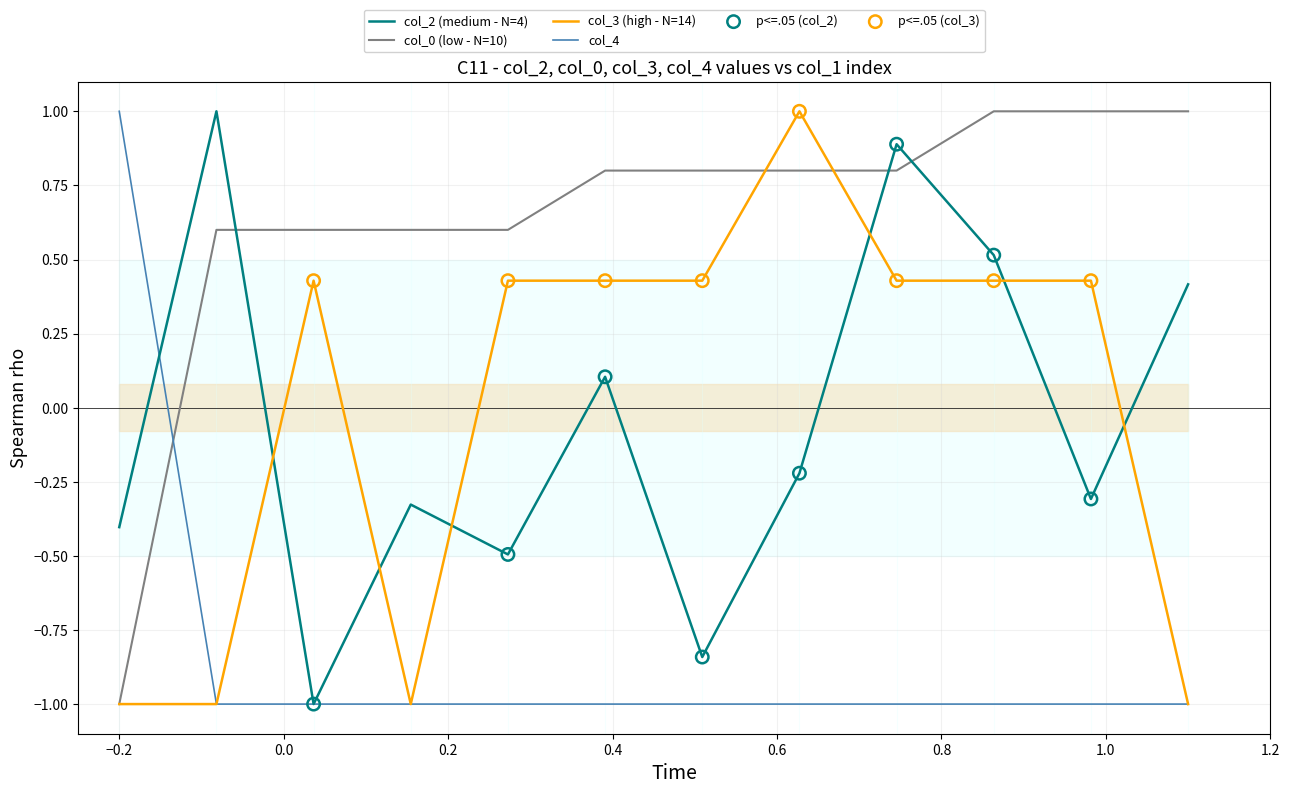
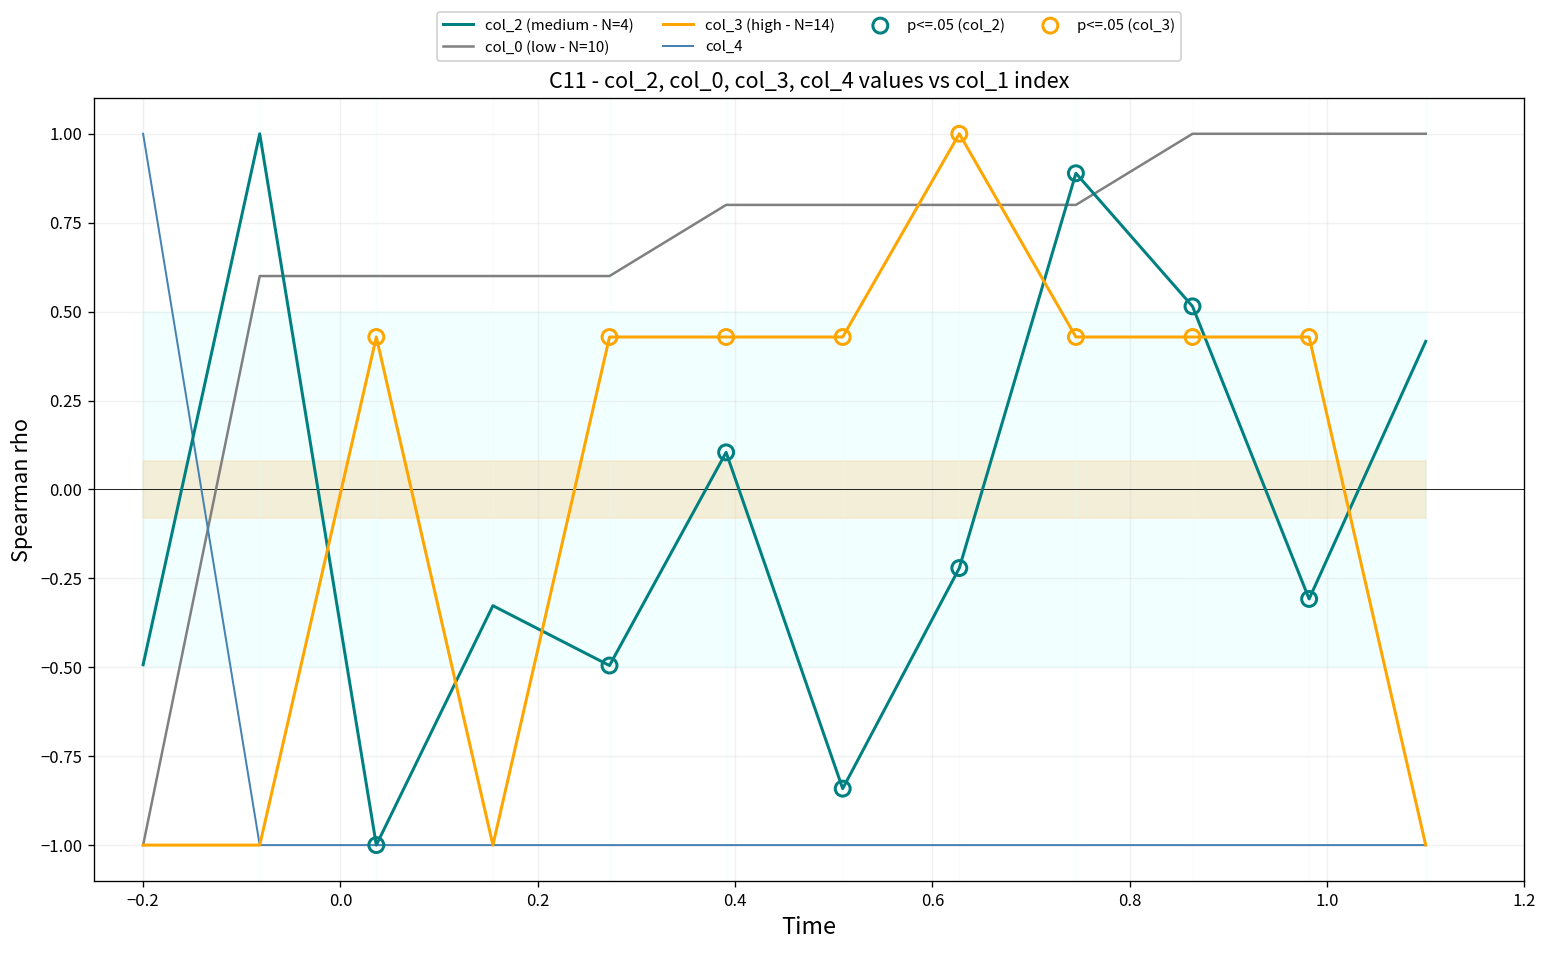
col_2 (medium - N=4), −0.2: -0.40 -> -0.49
